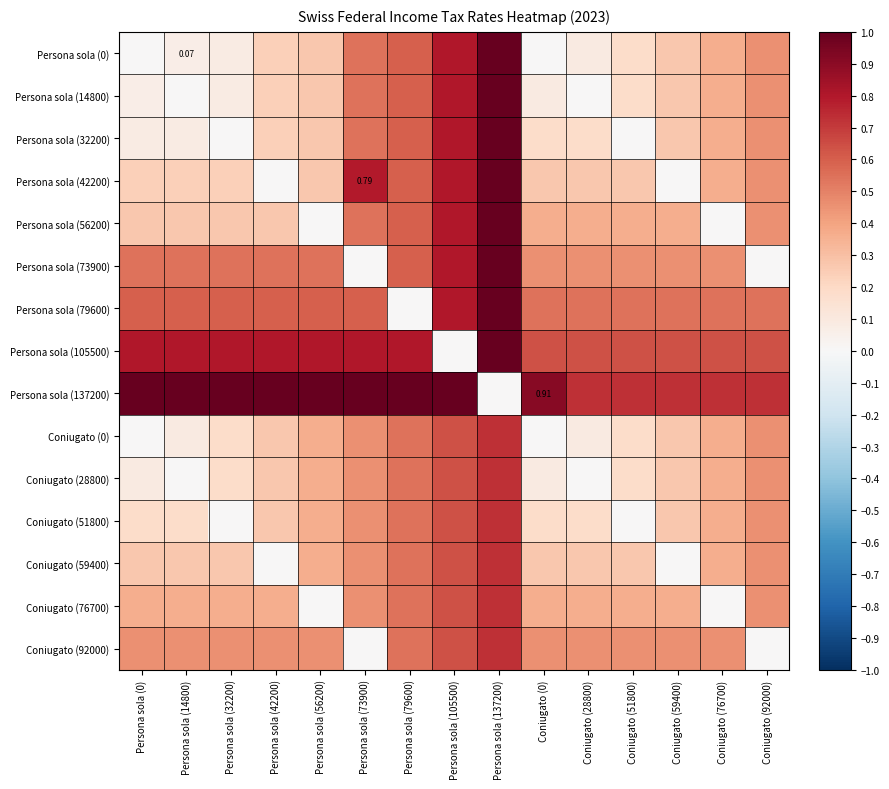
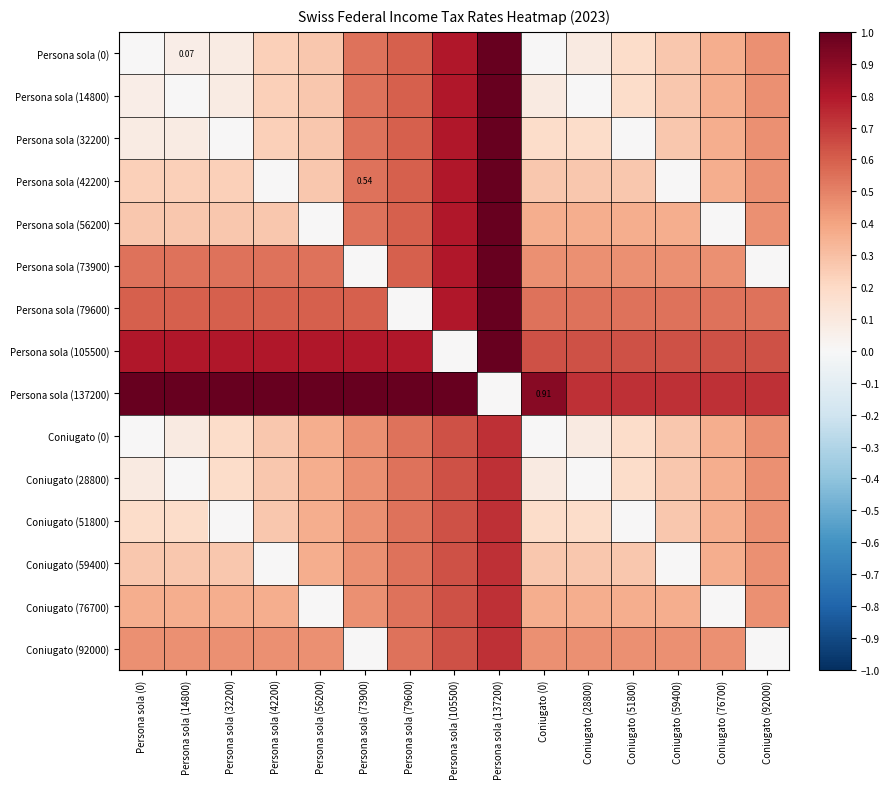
Persona sola (42200), Persona sola (73900): 0.79 -> 0.54
